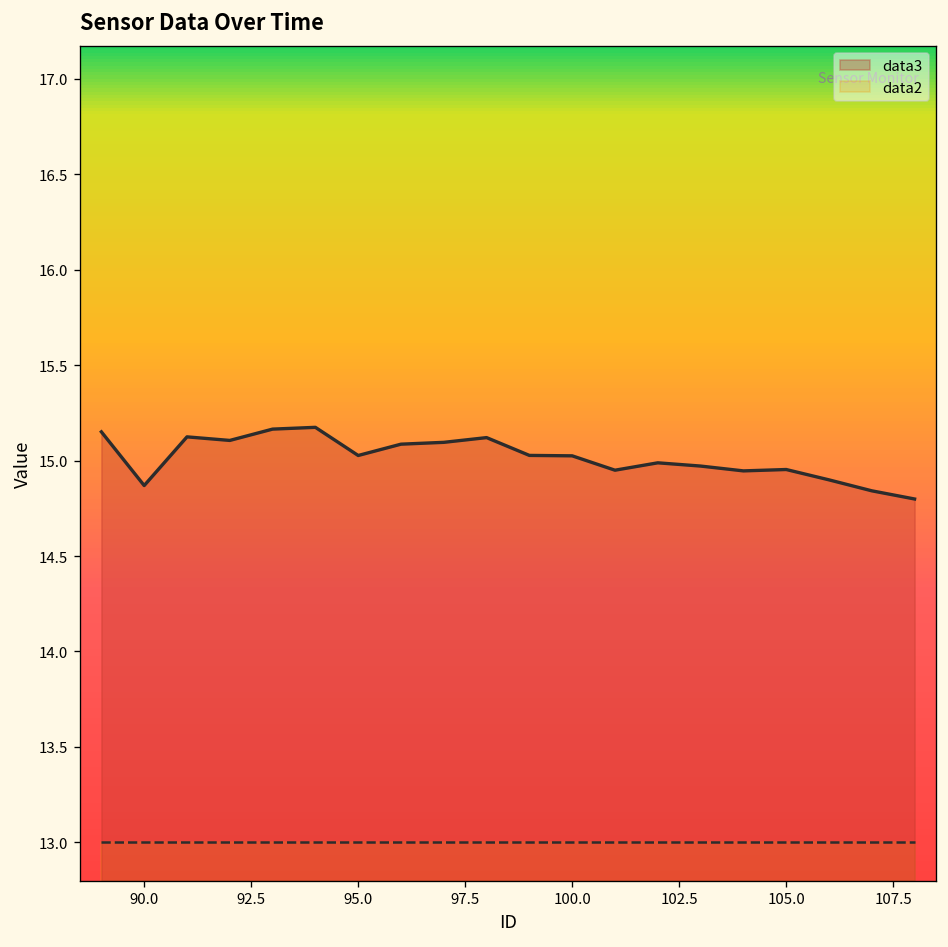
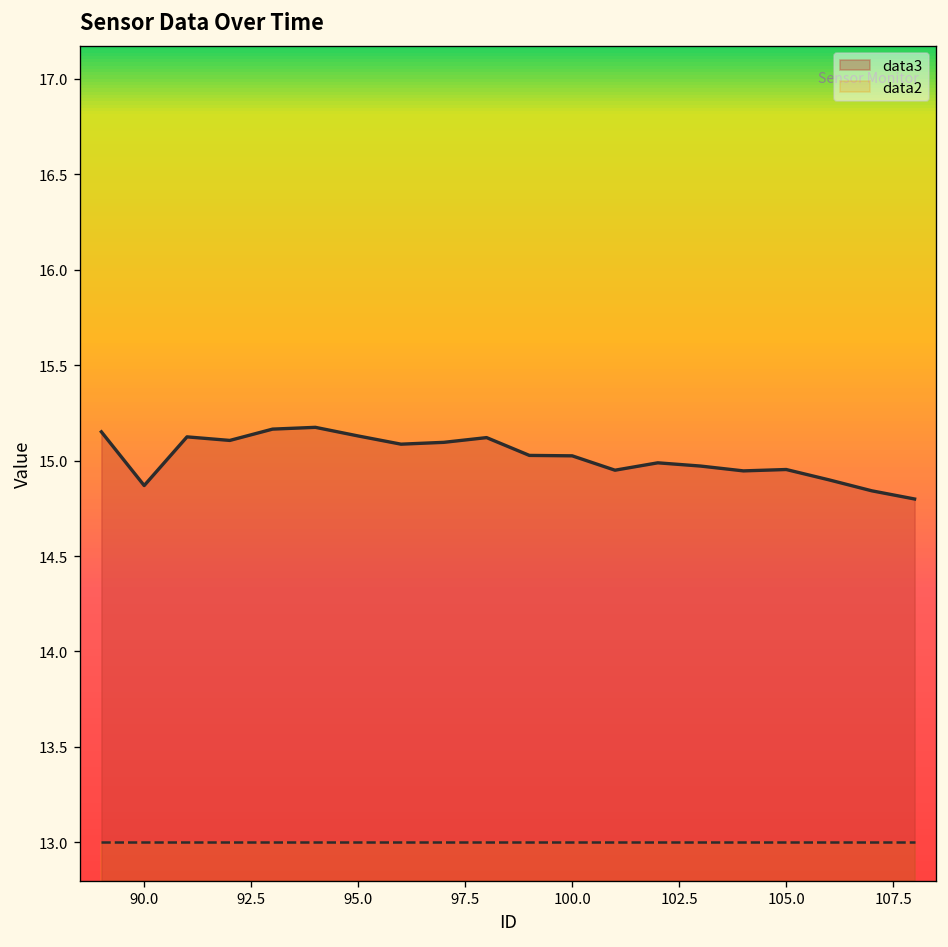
data3, 95.0: 15.03 -> 15.13
